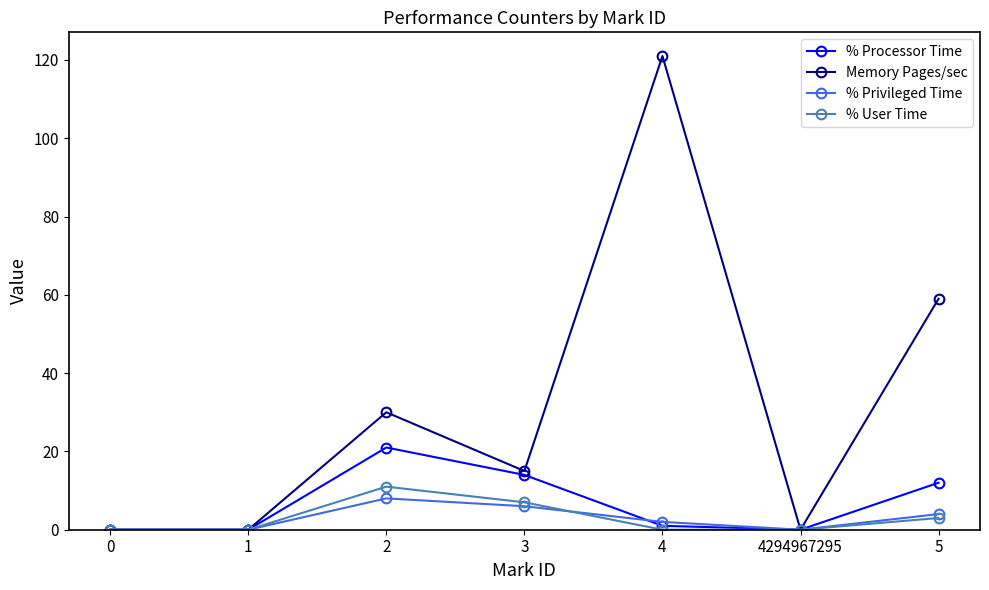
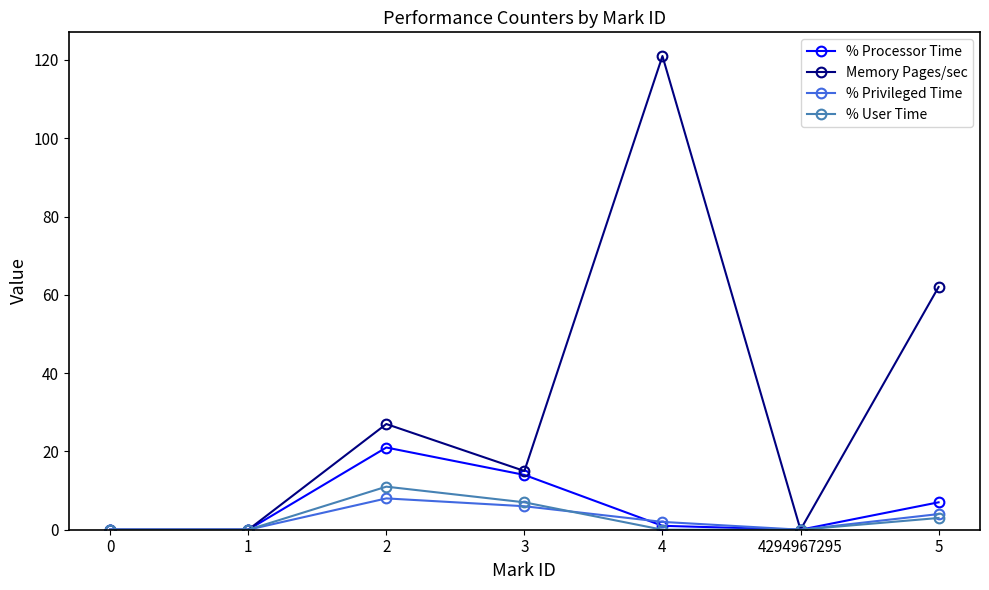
Memory Pages/sec, 2: 30 -> 27
% Processor Time, 5: 12 -> 7
Memory Pages/sec, 5: 59 -> 62
